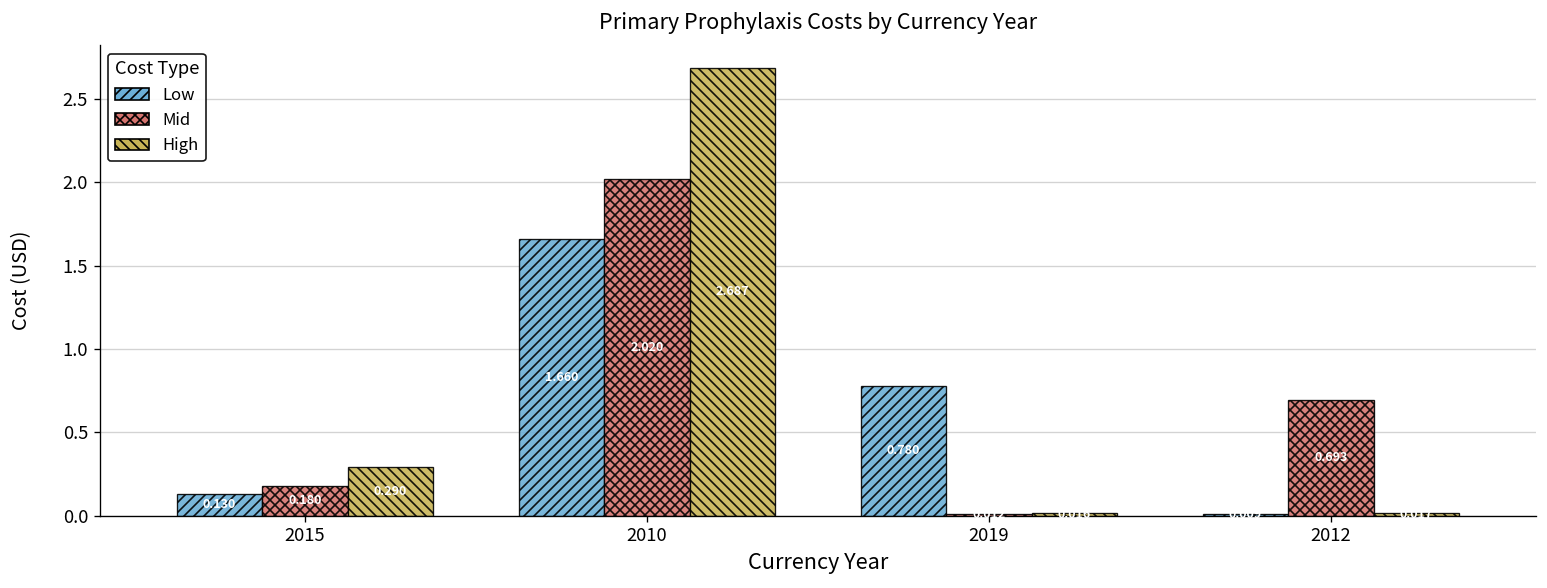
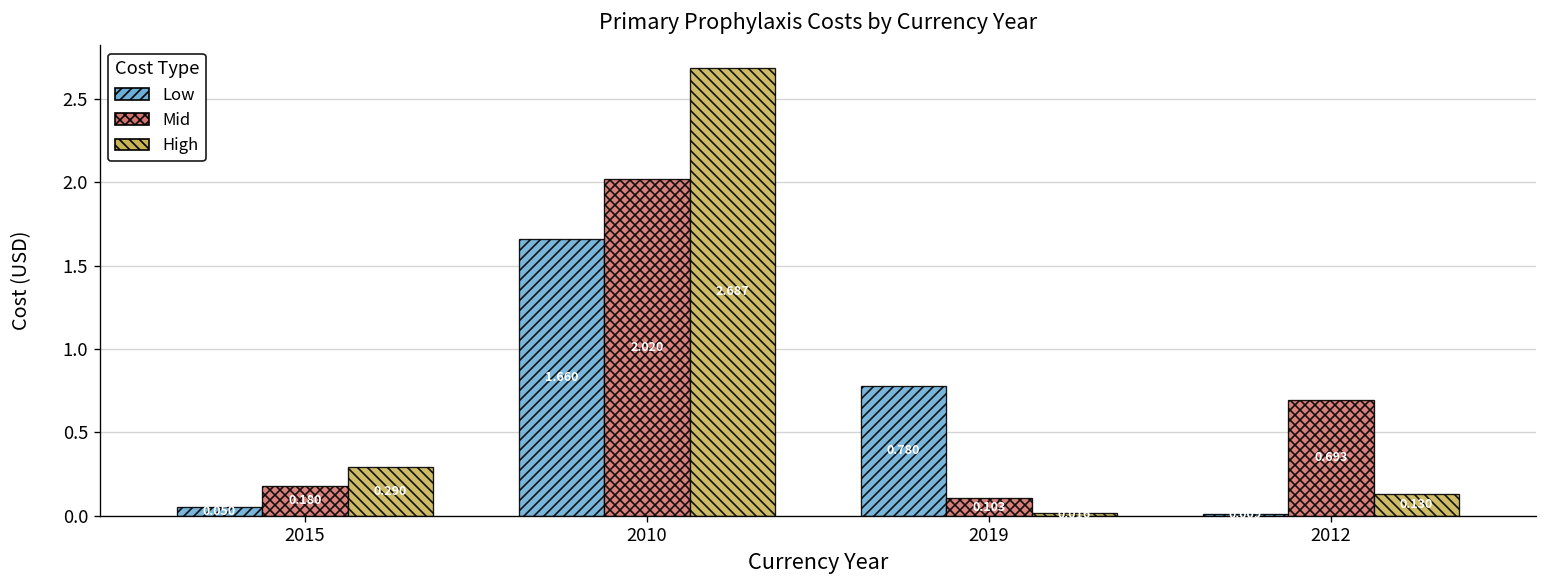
Low, 2015: 0.130 -> 0.050
Mid, 2019: 0.01 -> 0.10
High, 2012: 0.02 -> 0.13
